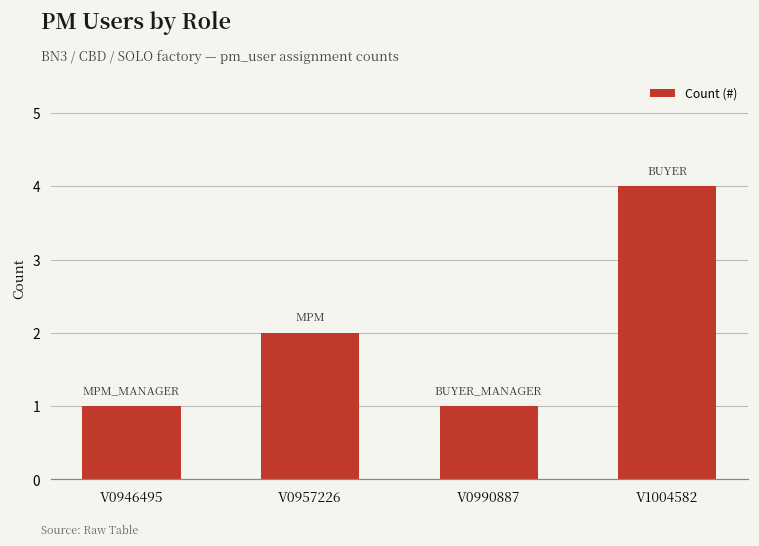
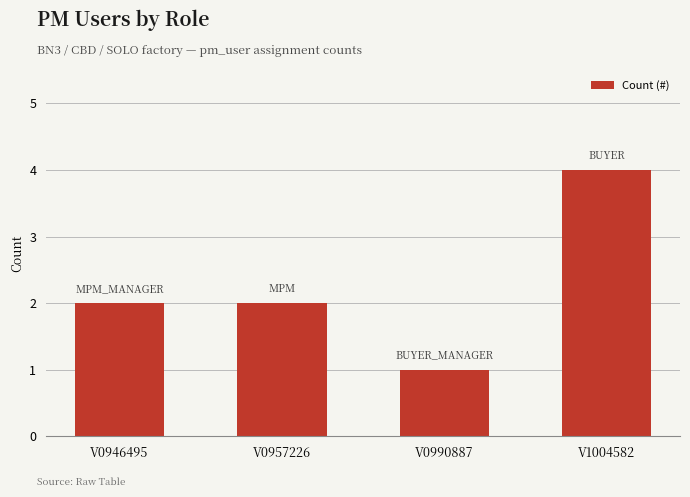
V0946495: 1 -> 2
